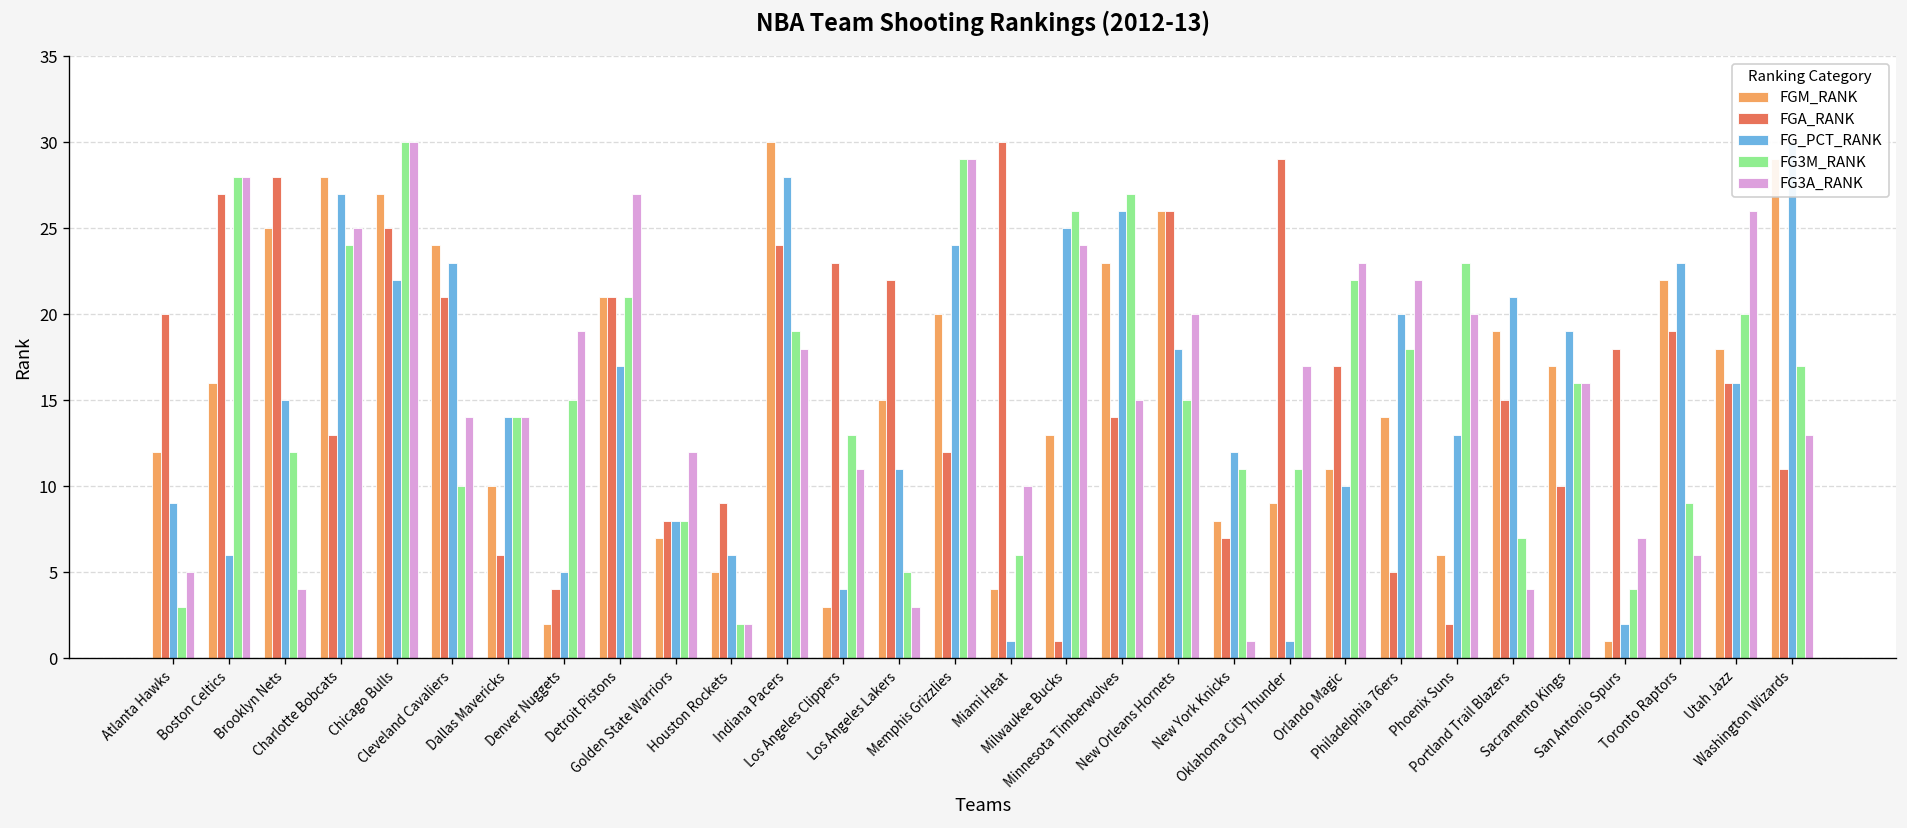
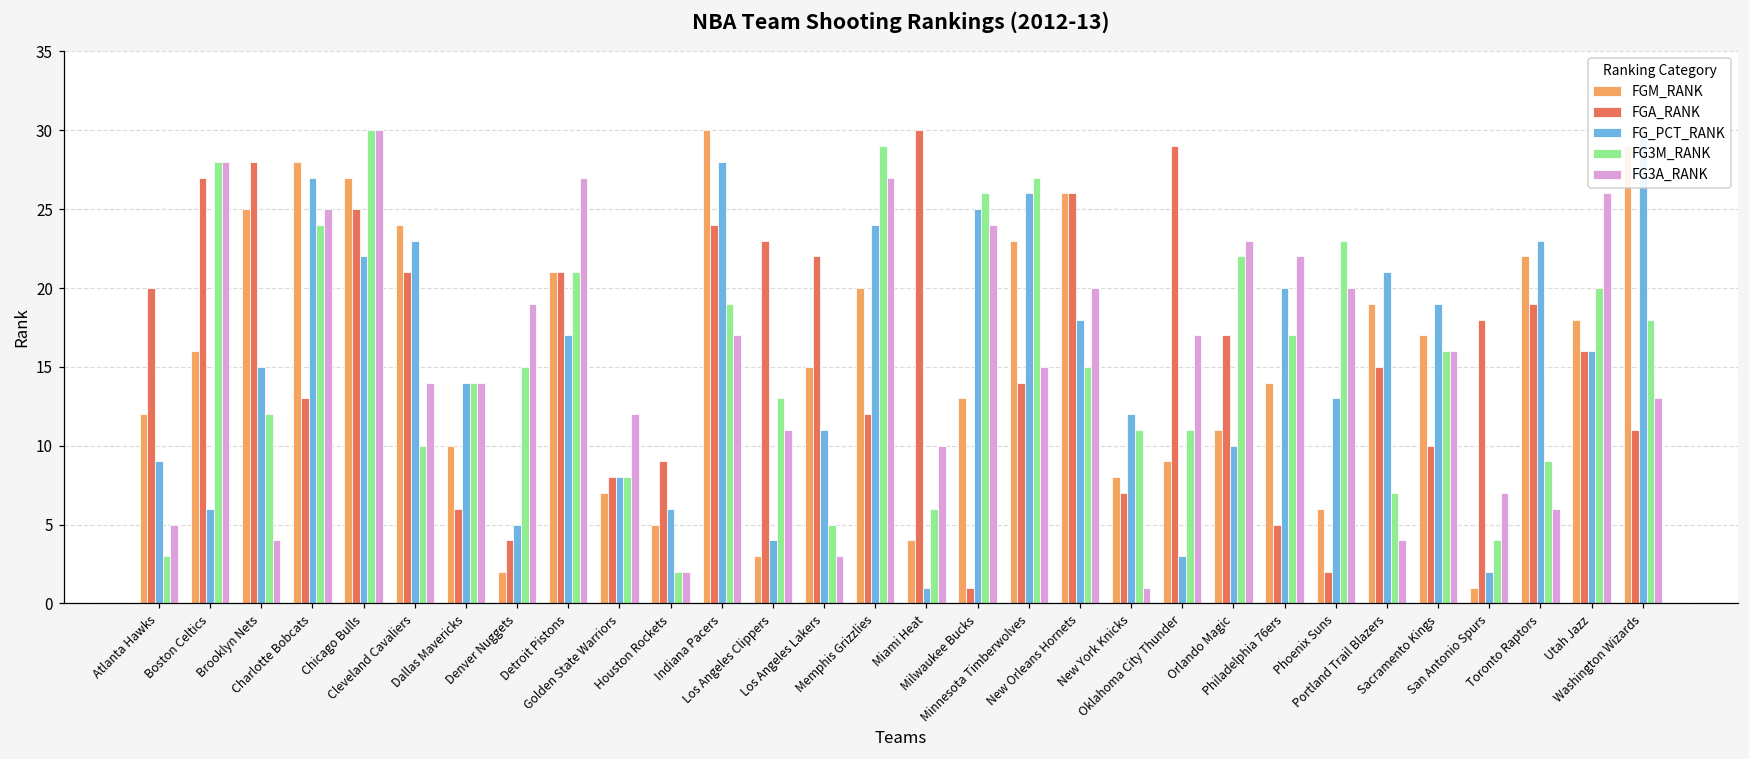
FG3A_RANK, Indiana Pacers: 18 -> 17
FG3A_RANK, Memphis Grizzlies: 29 -> 27
FG_PCT_RANK, Oklahoma City Thunder: 1 -> 3
FG3M_RANK, Philadelphia 76ers: 18 -> 17
FG3M_RANK, Washington Wizards: 17 -> 18
